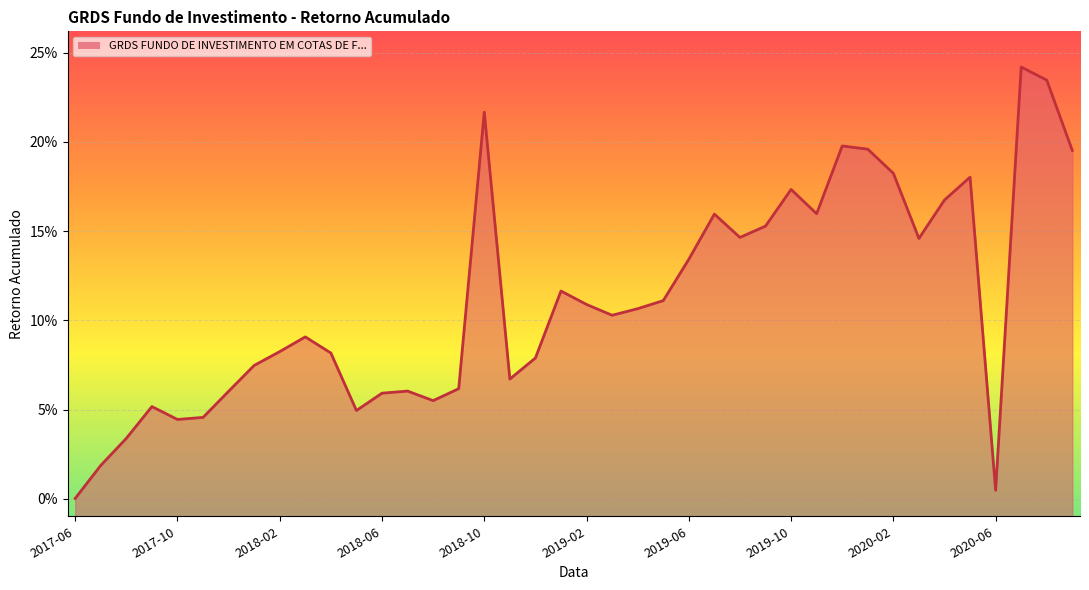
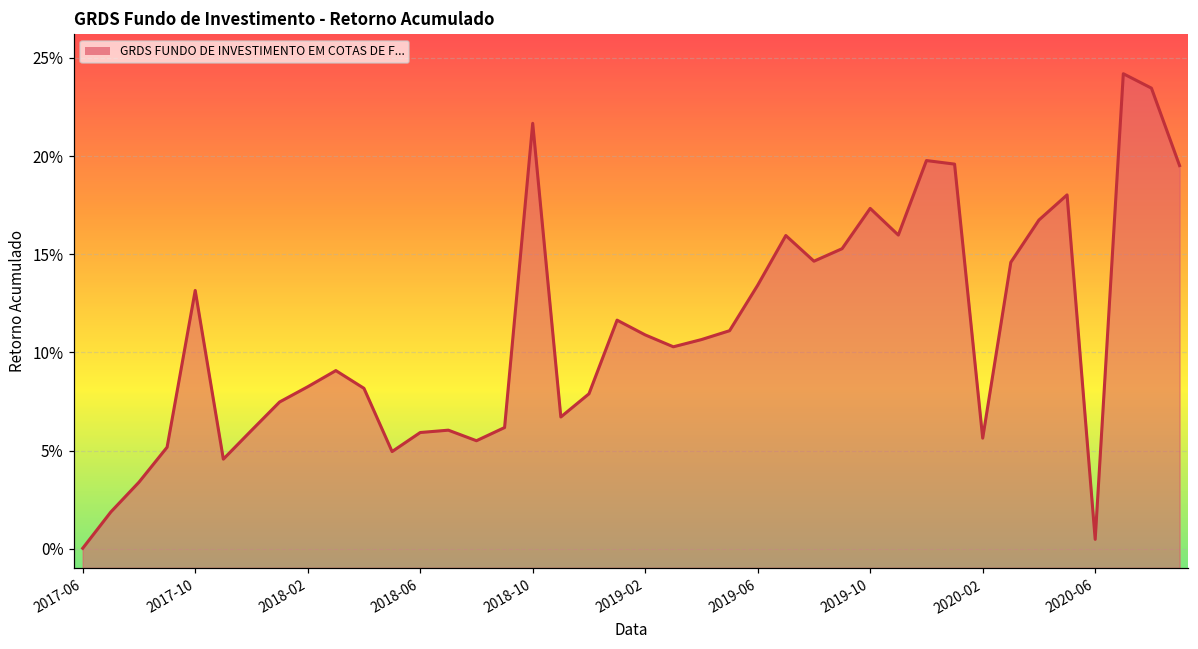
2017-10: 4.4% -> 13.2%
2020-02: 18.2% -> 5.6%
